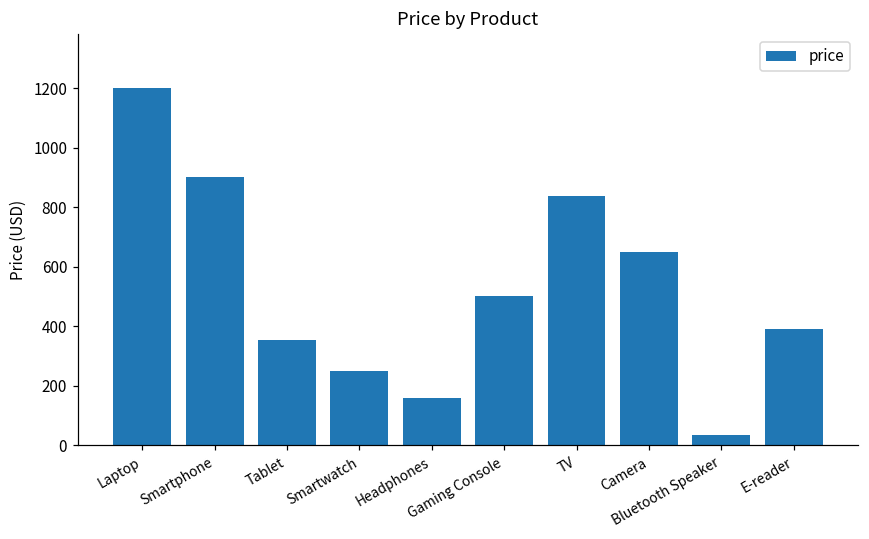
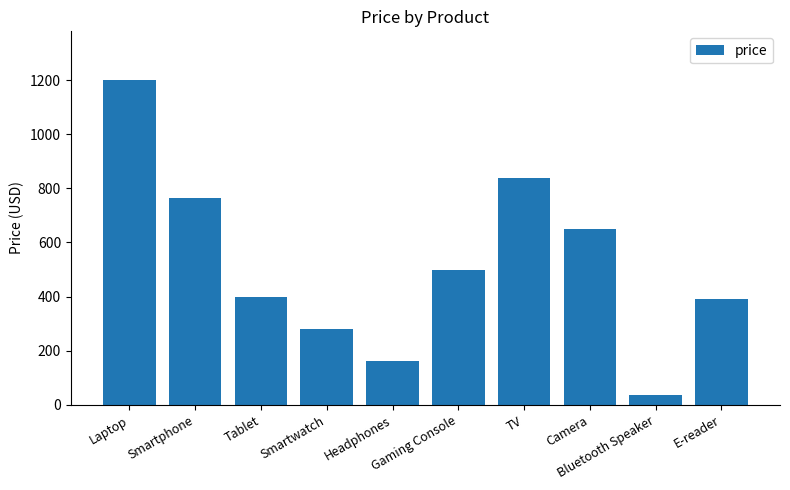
Smartphone: 900 -> 770
Tablet: 350 -> 400
Smartwatch: 250 -> 280
